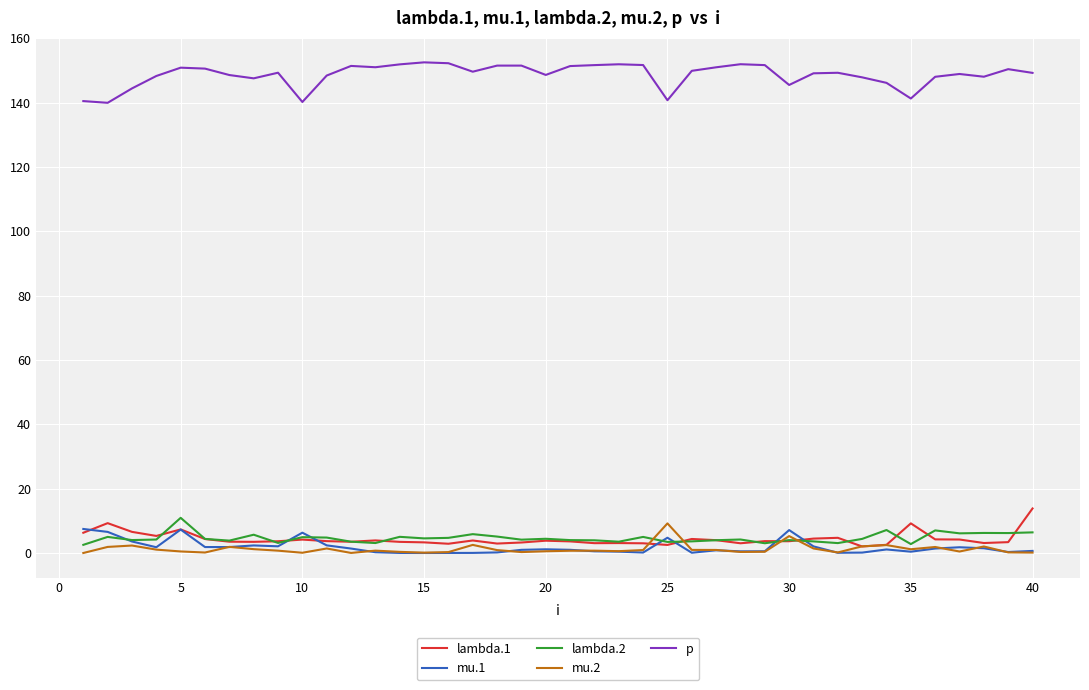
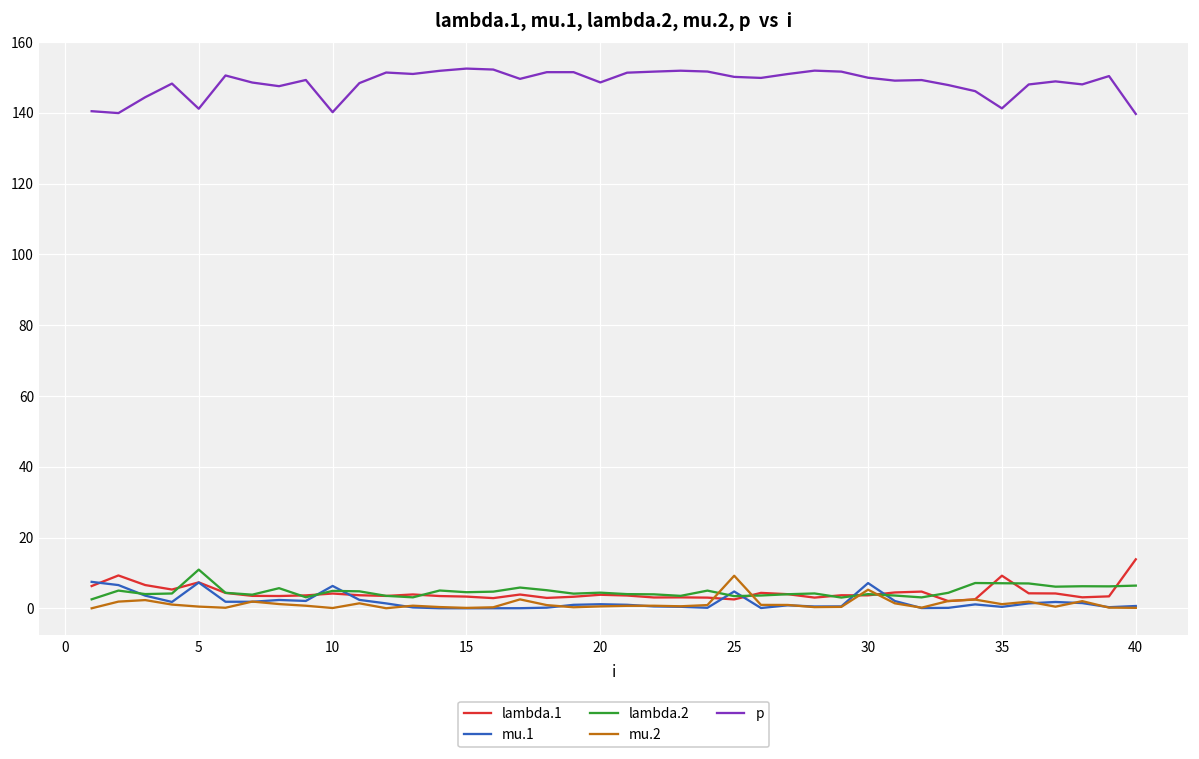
p, 5: 151 -> 141
p, 25: 141 -> 150
p, 30: 145 -> 150
lambda.2, 35: 3 -> 7
p, 40: 149 -> 140
